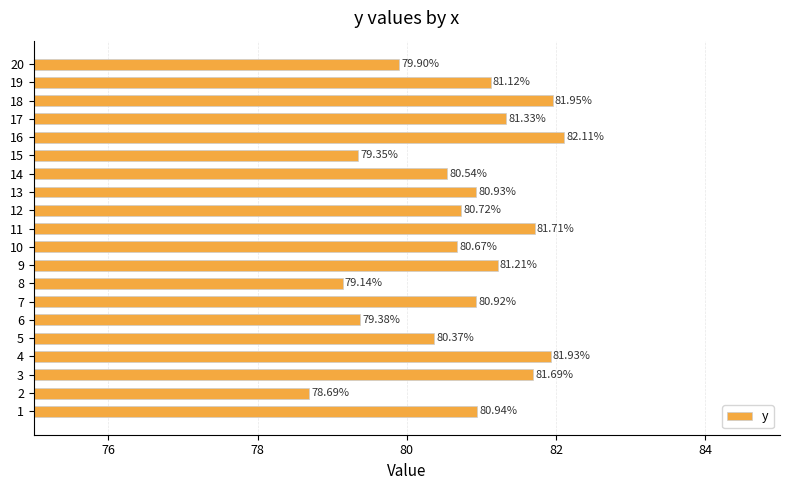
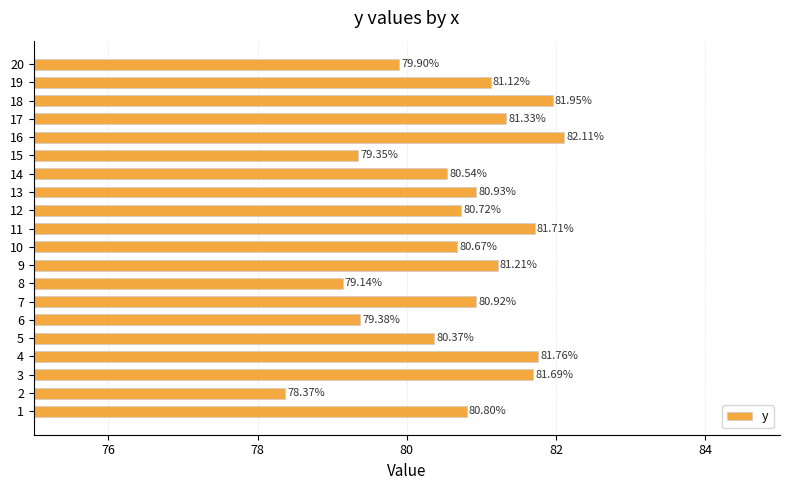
4: 81.93% -> 81.76%
2: 78.69% -> 78.37%
1: 80.94% -> 80.80%
